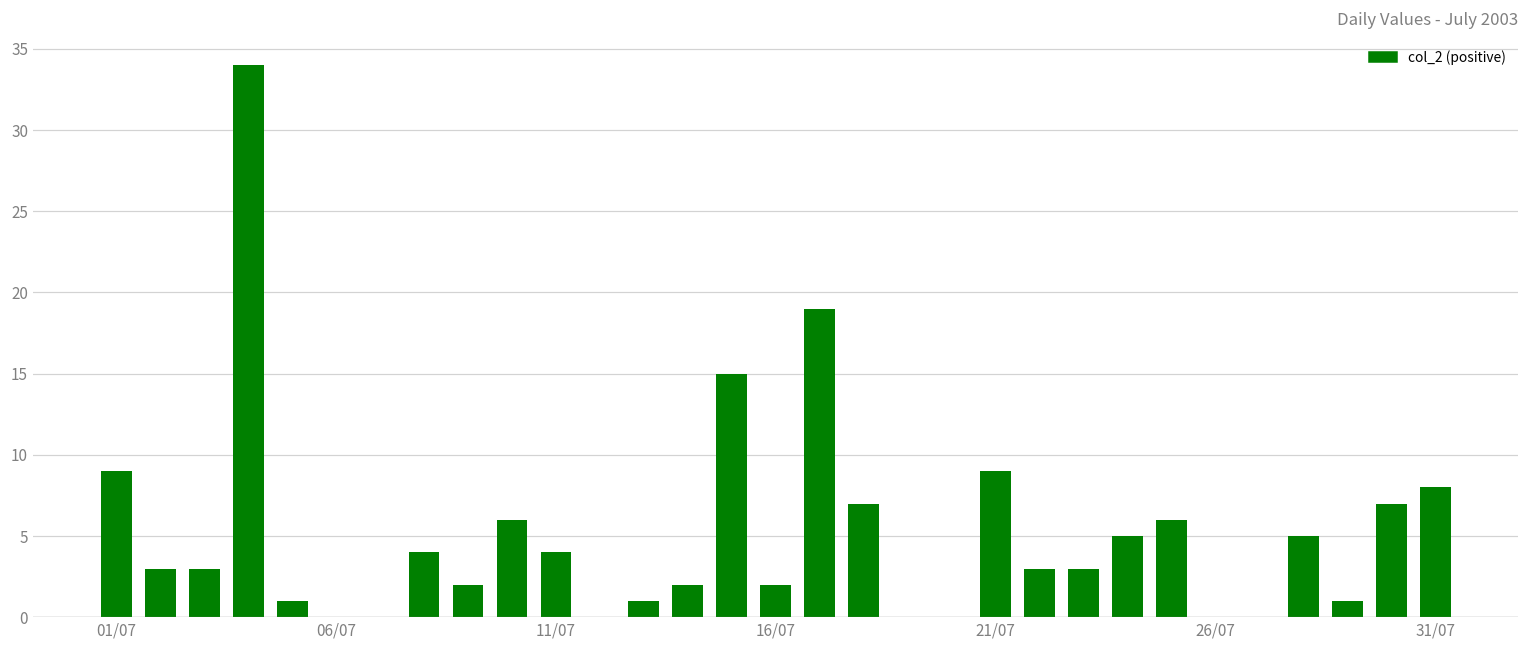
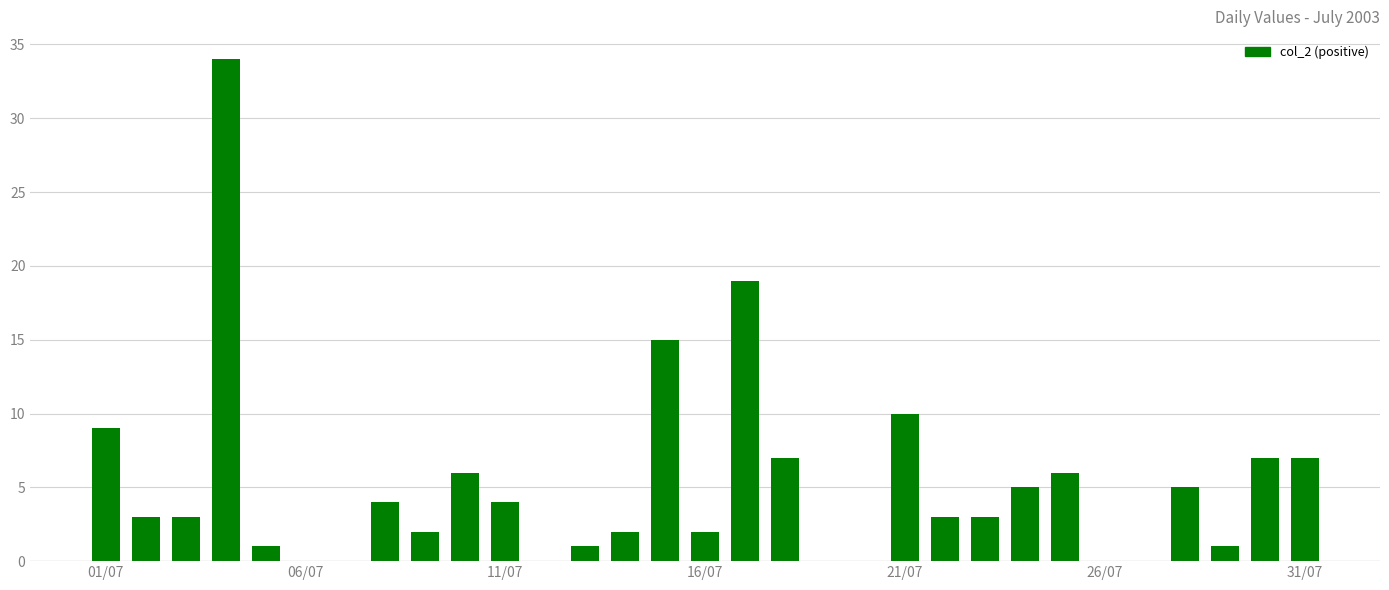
21/07: 9 -> 10
31/07: 8 -> 7
